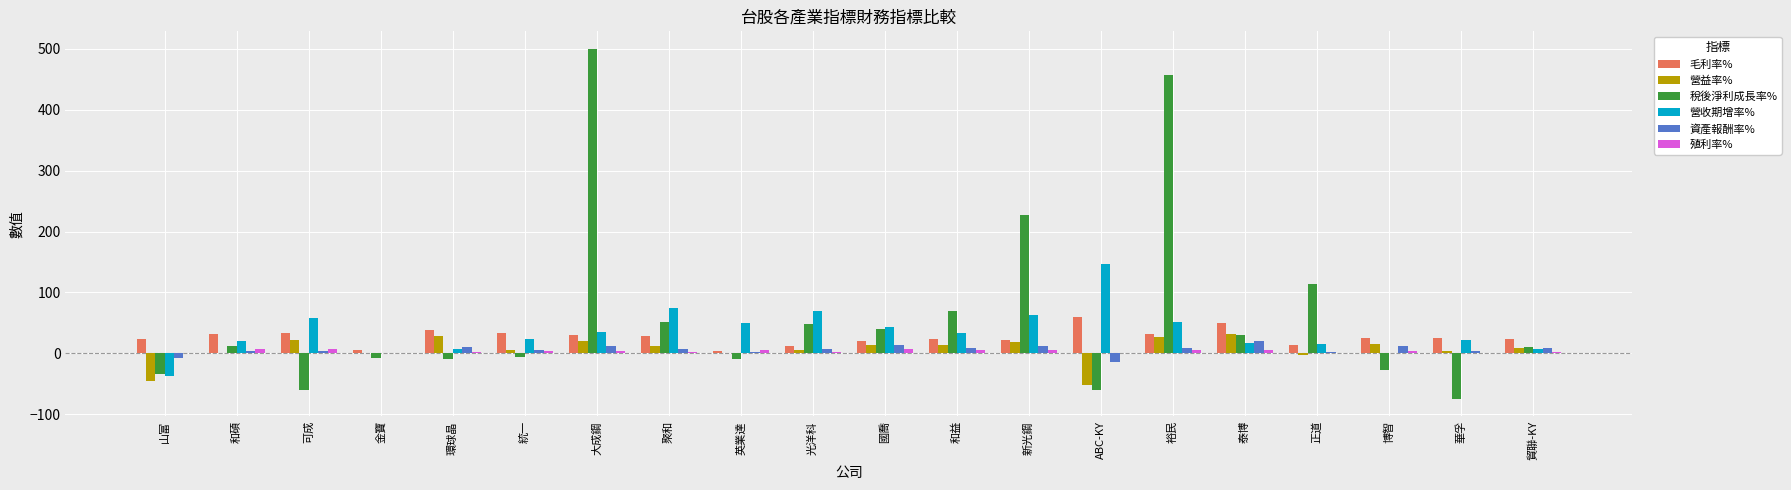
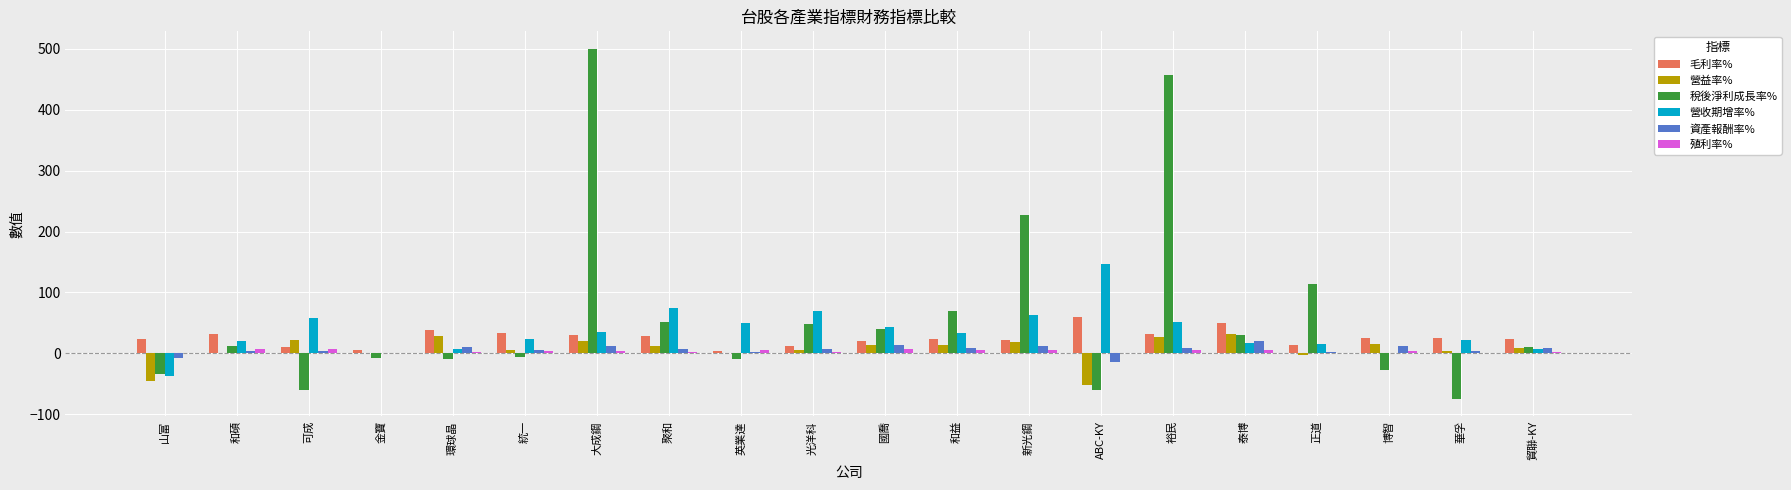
毛利率%, 可成: 30 -> 10
